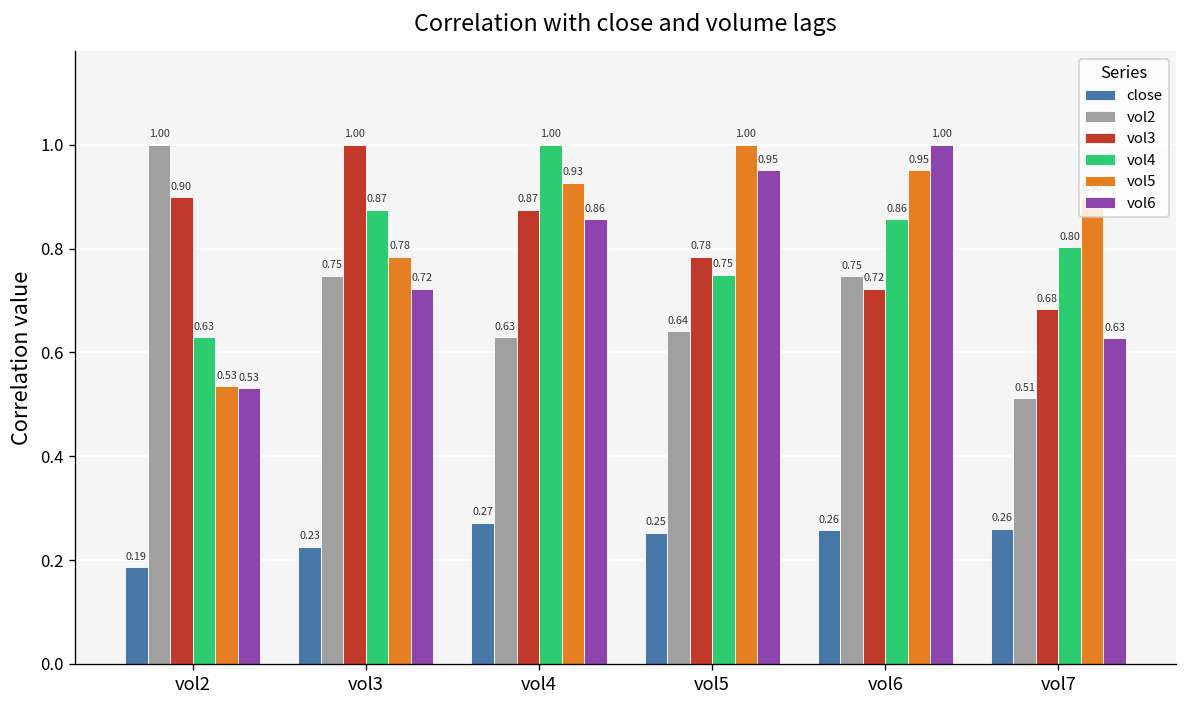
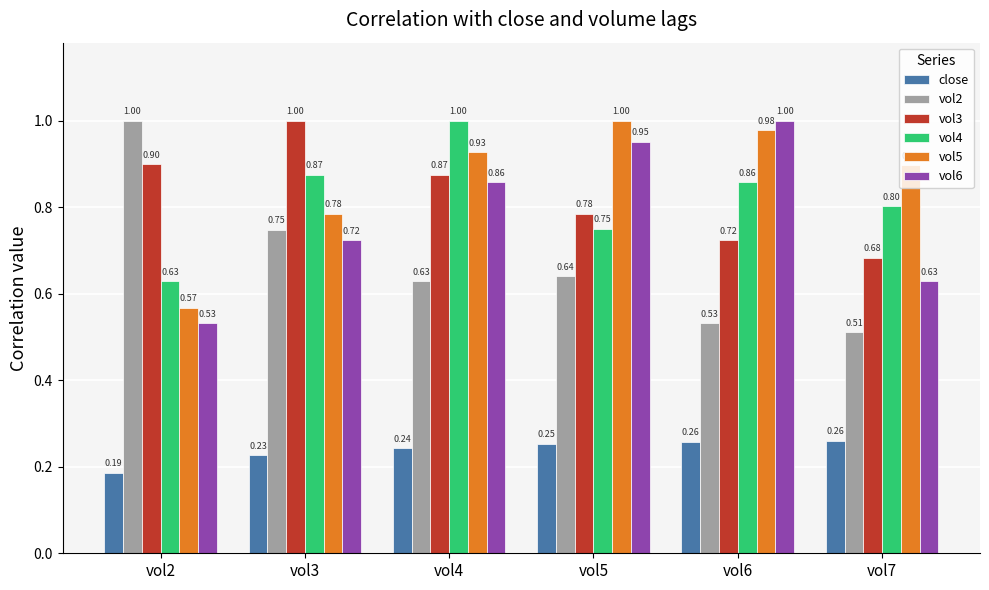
vol5, vol2: 0.53 -> 0.57
close, vol4: 0.27 -> 0.24
vol2, vol6: 0.75 -> 0.53
vol5, vol6: 0.95 -> 0.98
